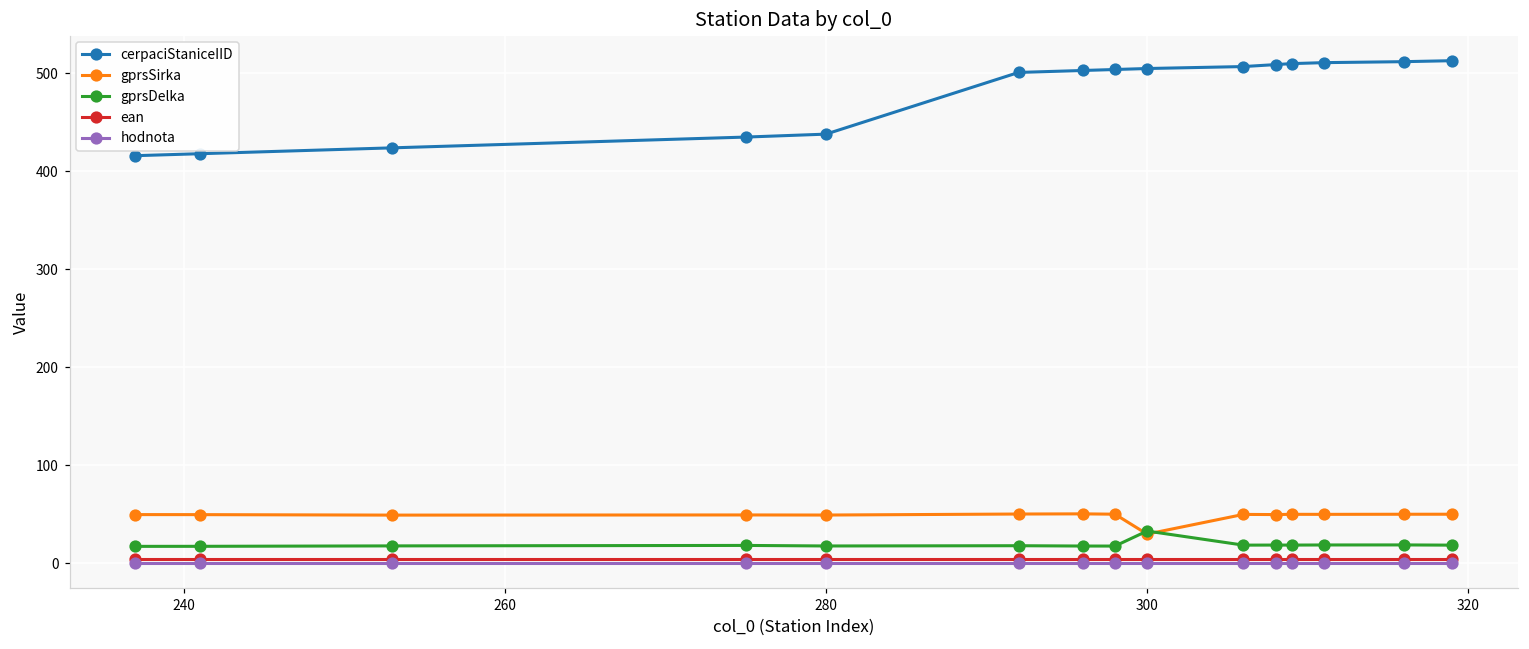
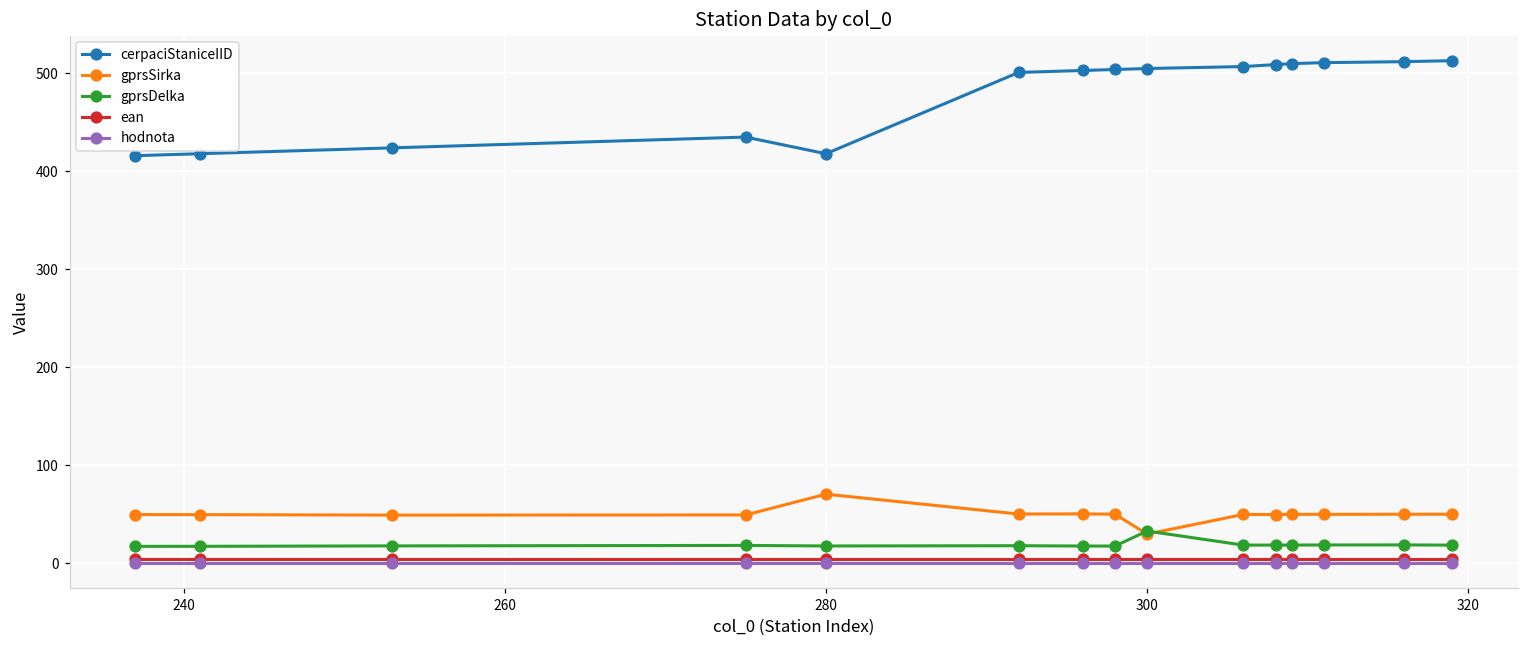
cerpaciStaniceIID, 280: 440 -> 420
gprsSirka, 280: 50 -> 70
